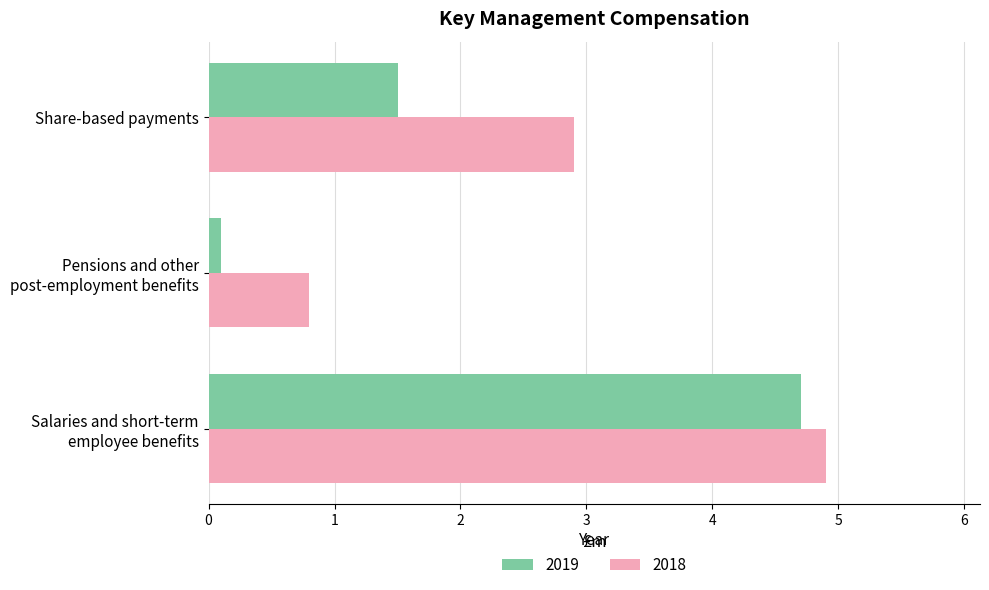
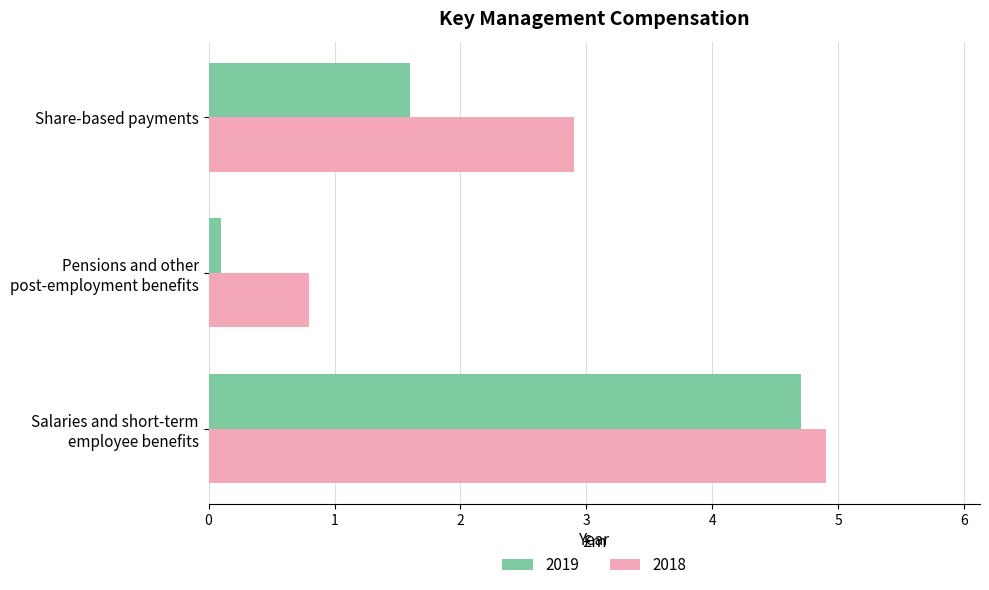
2019, Share-based payments: 1.5 -> 1.6
